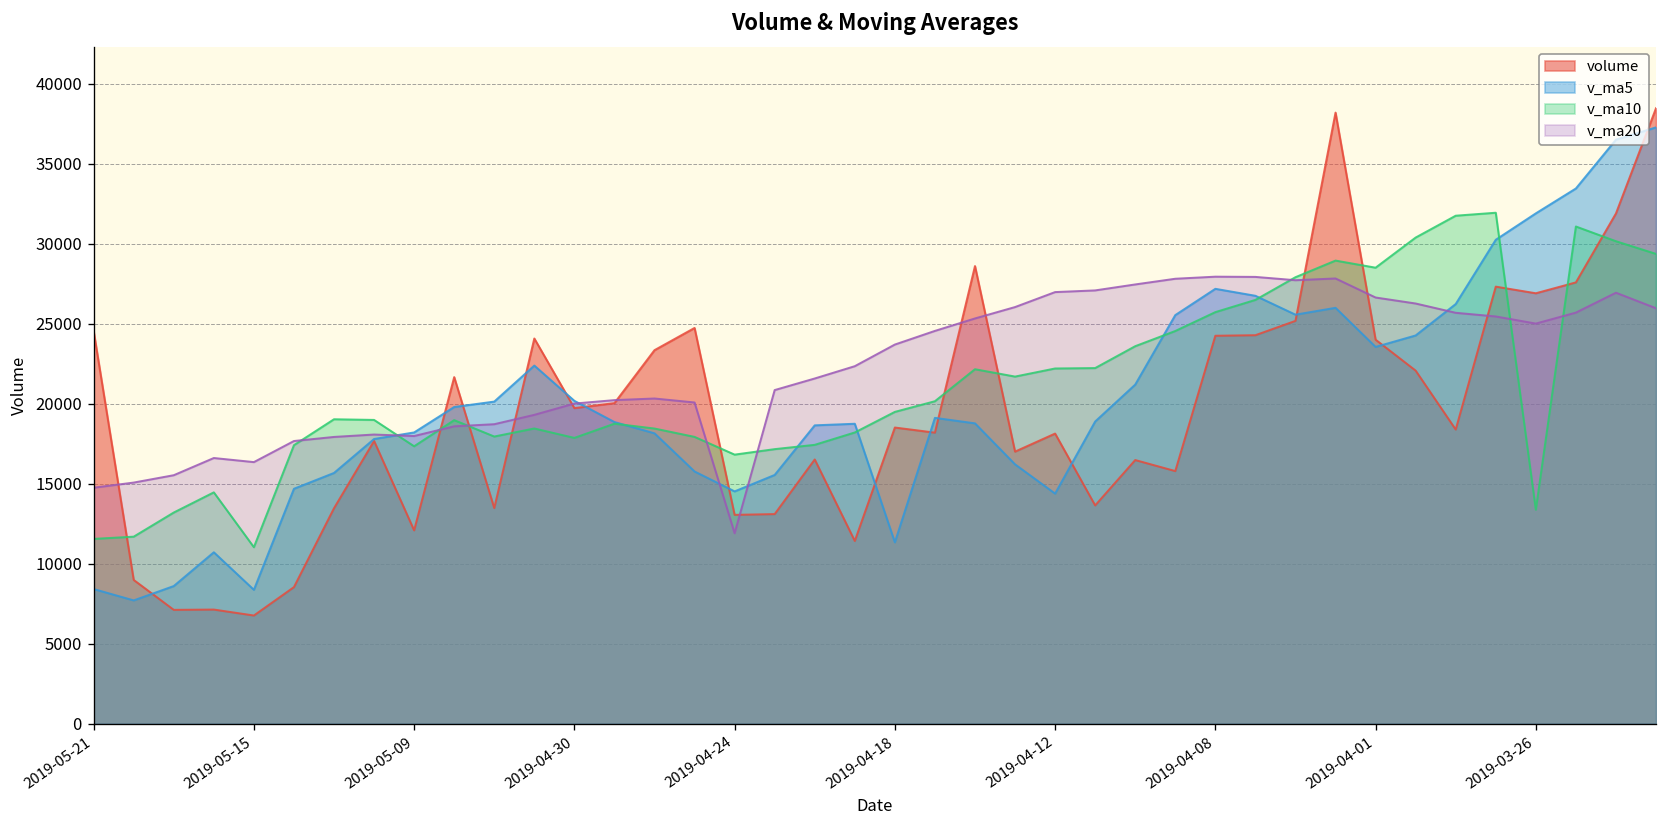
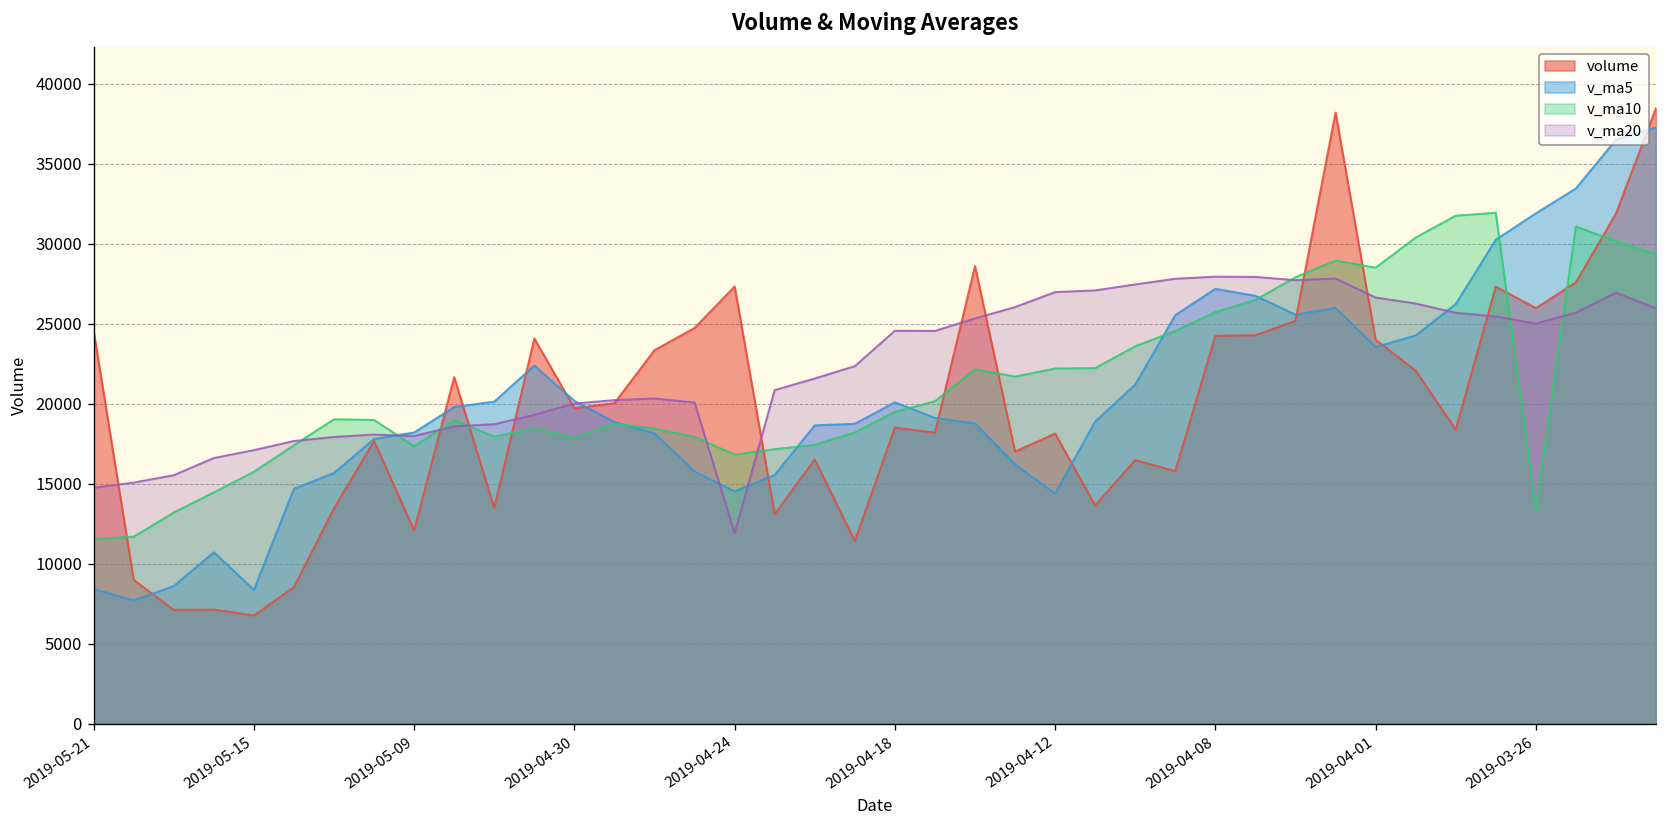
v_ma10, 2019-05-15: 11000 -> 15700
v_ma20, 2019-05-15: 16300 -> 17100
volume, 2019-04-24: 13100 -> 27300
v_ma5, 2019-04-18: 11300 -> 20100
v_ma20, 2019-04-18: 23700 -> 24600
volume, 2019-03-26: 26900 -> 26000
